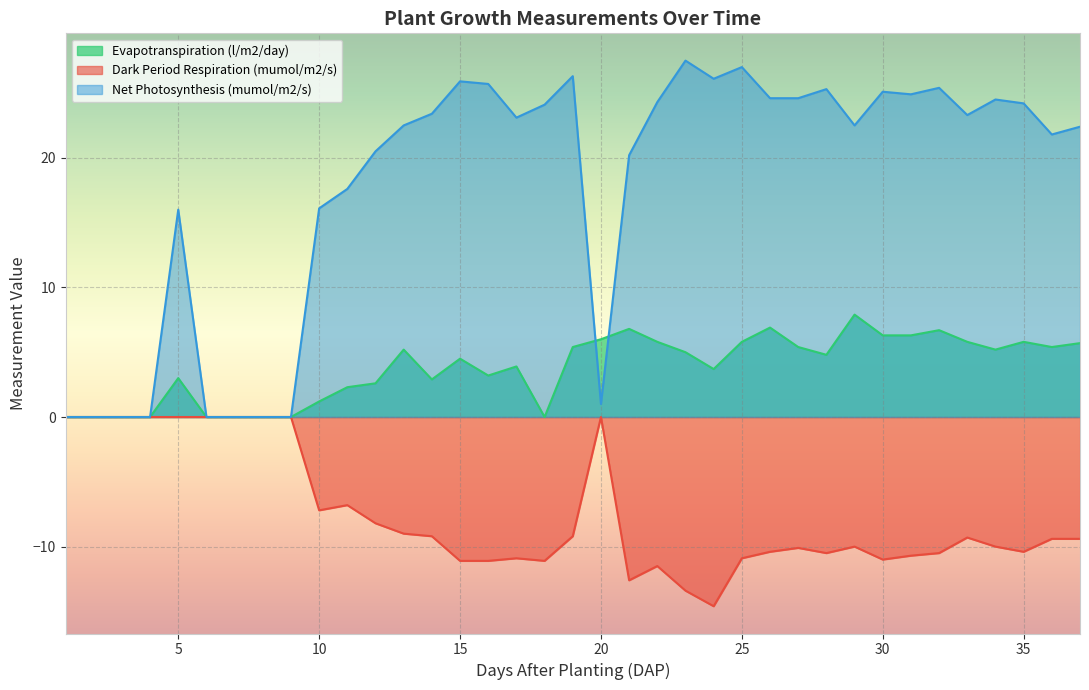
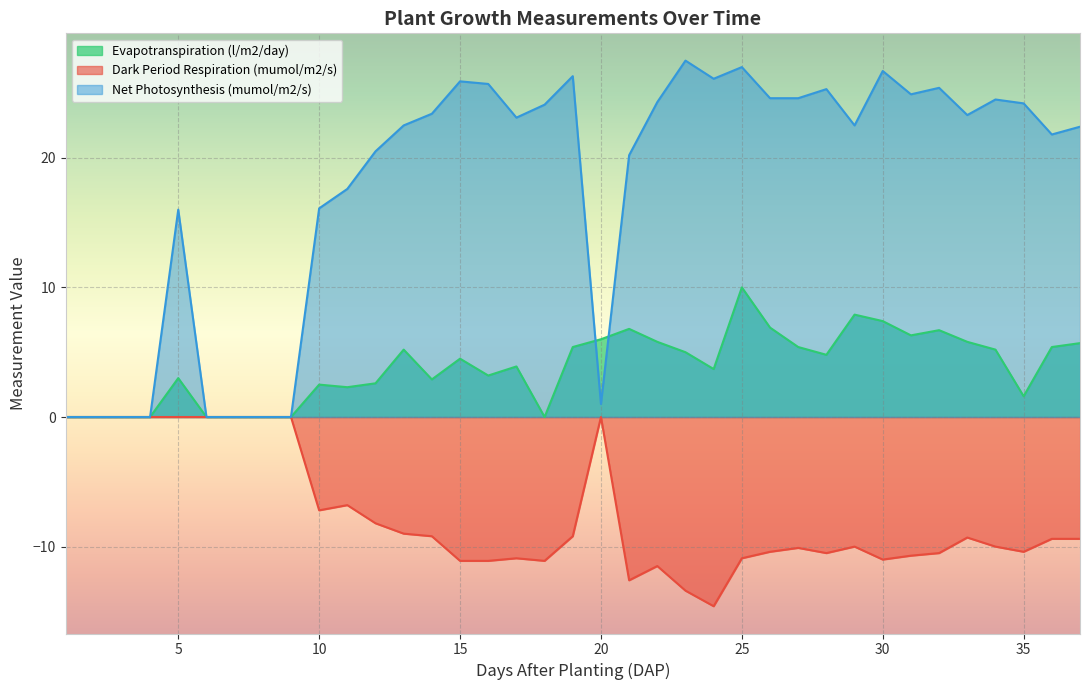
Evapotranspiration (l/m2/day), 10: 1.2 -> 2.5
Evapotranspiration (l/m2/day), 25: 5.8 -> 10.0
Evapotranspiration (l/m2/day), 30: 6.3 -> 7.4
Net Photosynthesis (mumol/m2/s), 30: 25.1 -> 26.7
Evapotranspiration (l/m2/day), 35: 5.8 -> 1.6
